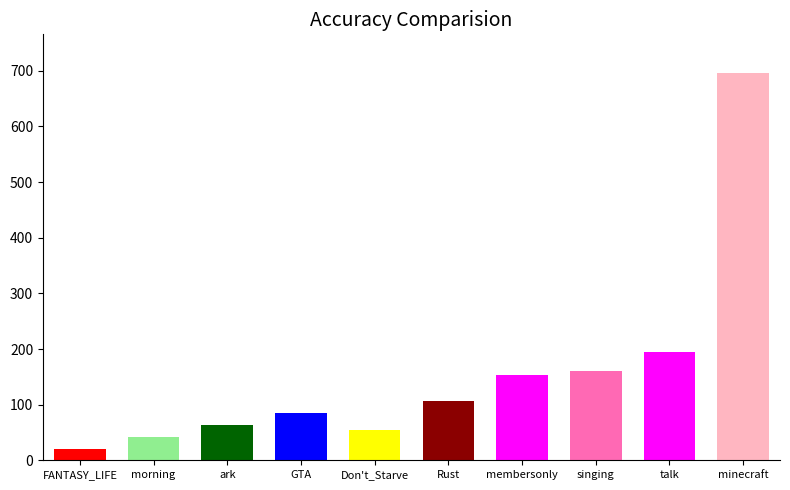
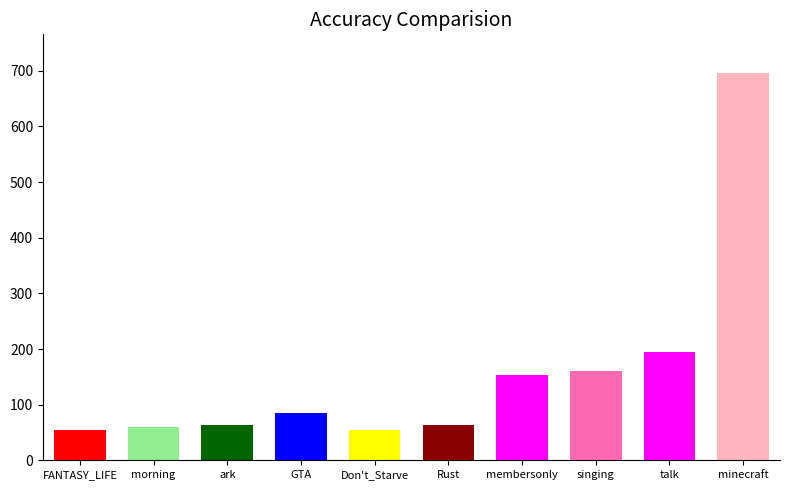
FANTASY_LIFE: 20 -> 50
morning: 40 -> 60
Rust: 110 -> 60
